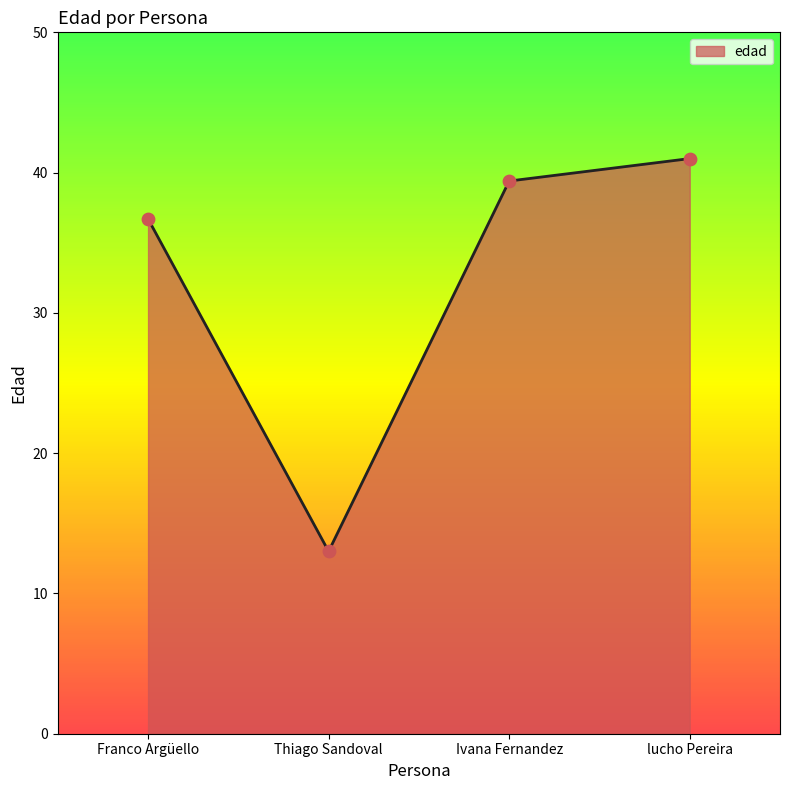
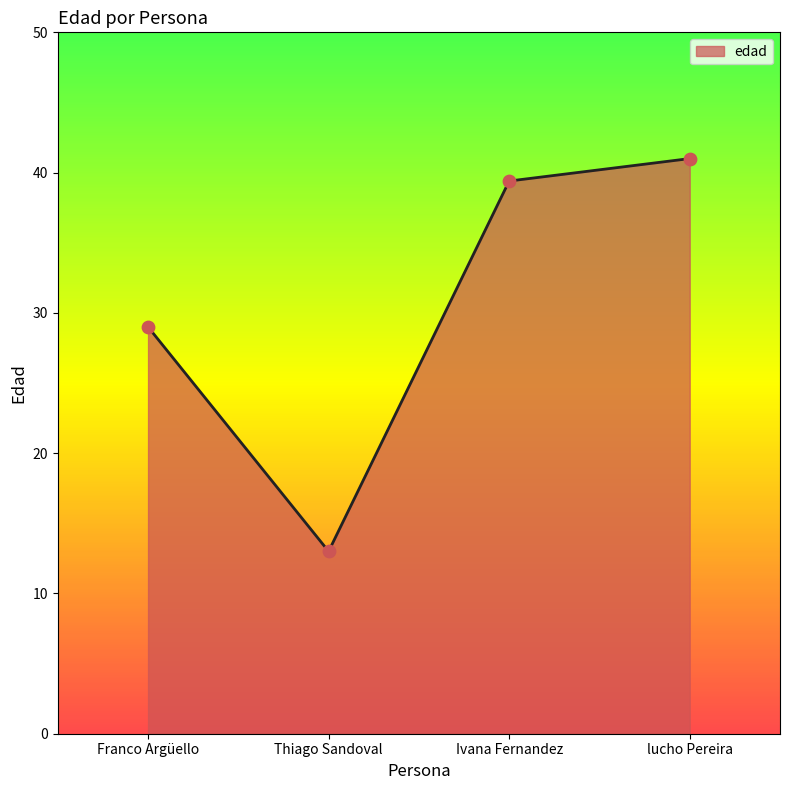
Franco Argüello: 36.7 -> 29.0
